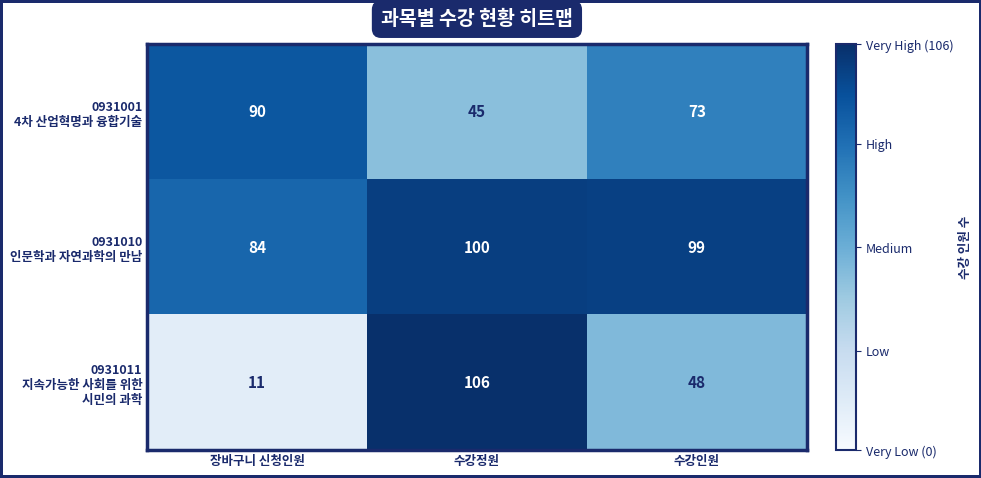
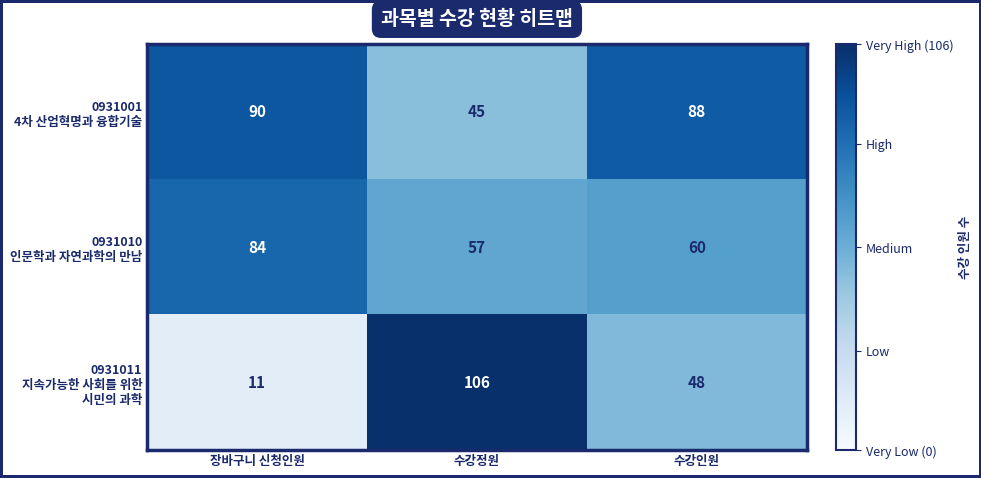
0931001 4차 산업혁명과 융합기술, 수강인원: 73 -> 88
0931010 인문학과 자연과학의 만남, 수강정원: 100 -> 57
0931010 인문학과 자연과학의 만남, 수강인원: 99 -> 60
